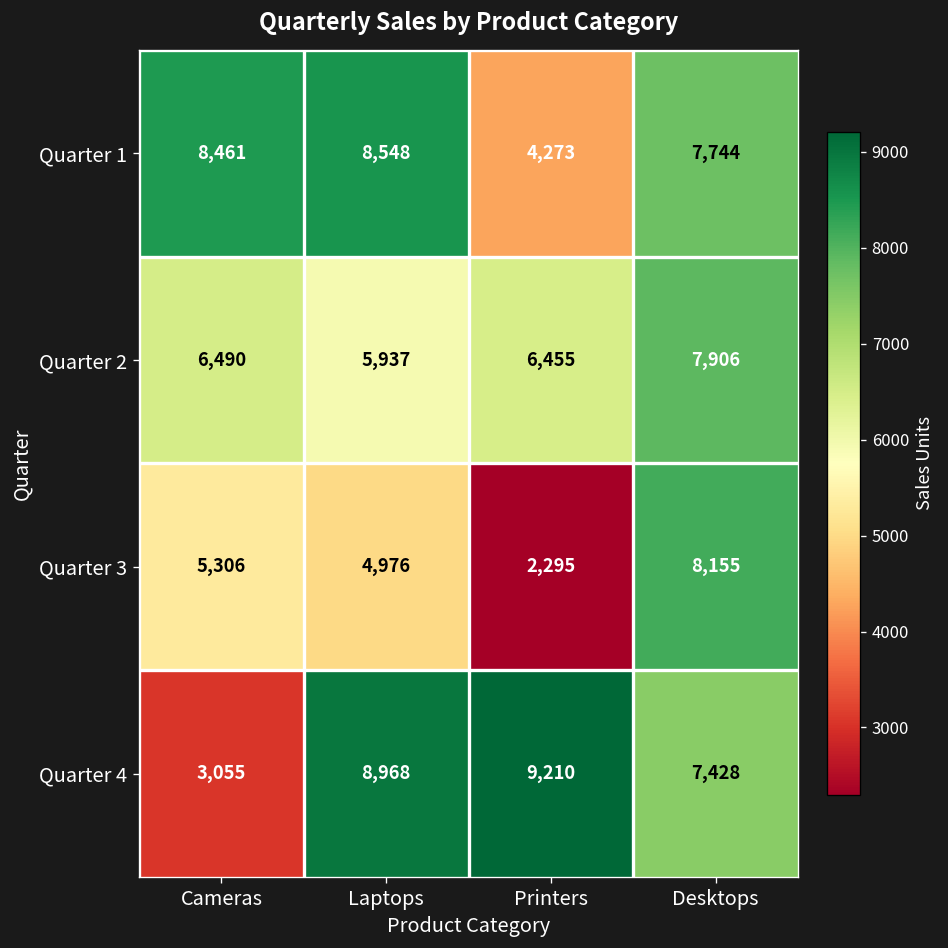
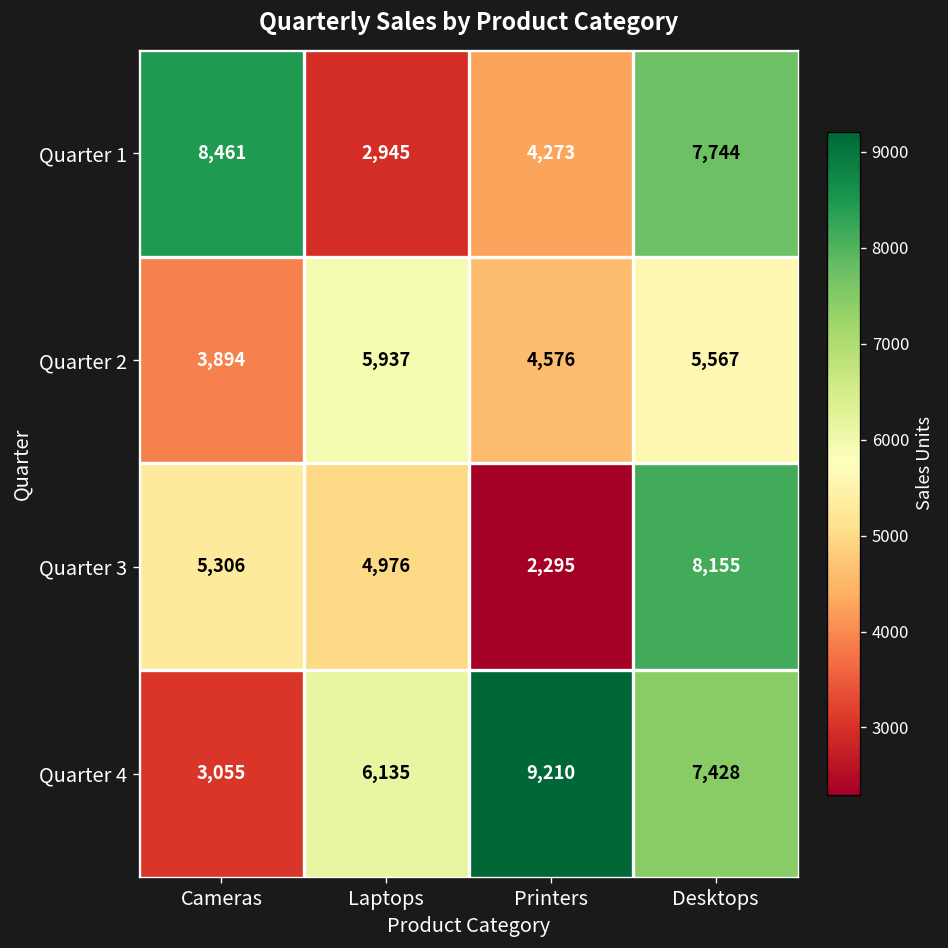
Quarter 1, Laptops: 8,548 -> 2,945
Quarter 2, Cameras: 6,490 -> 3,894
Quarter 2, Printers: 6,455 -> 4,576
Quarter 2, Desktops: 7,906 -> 5,567
Quarter 4, Laptops: 8,968 -> 6,135
